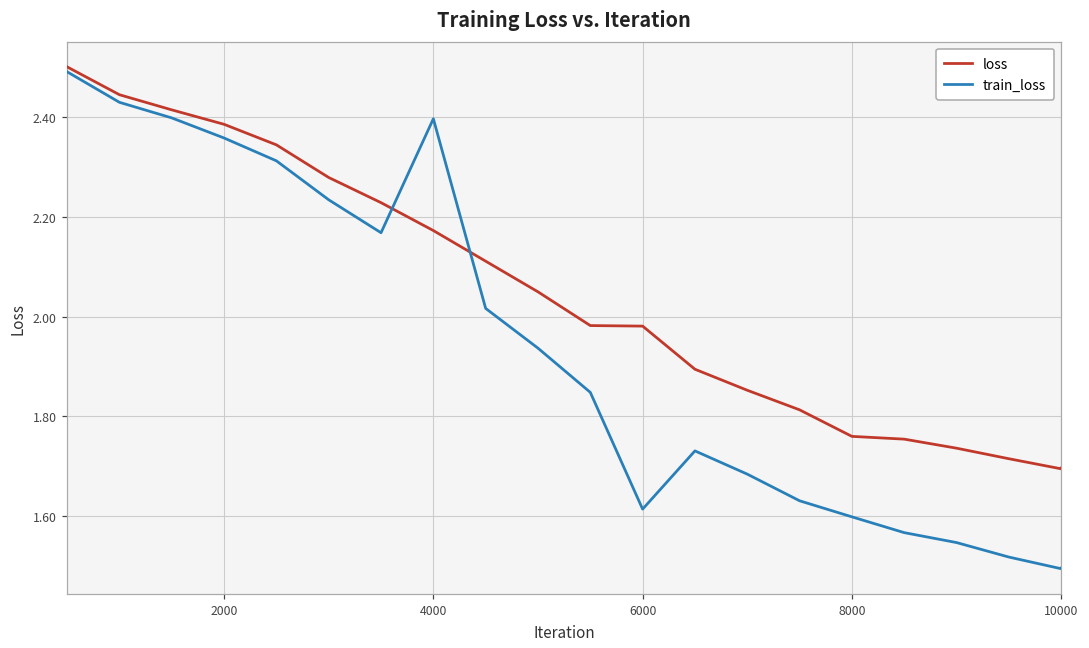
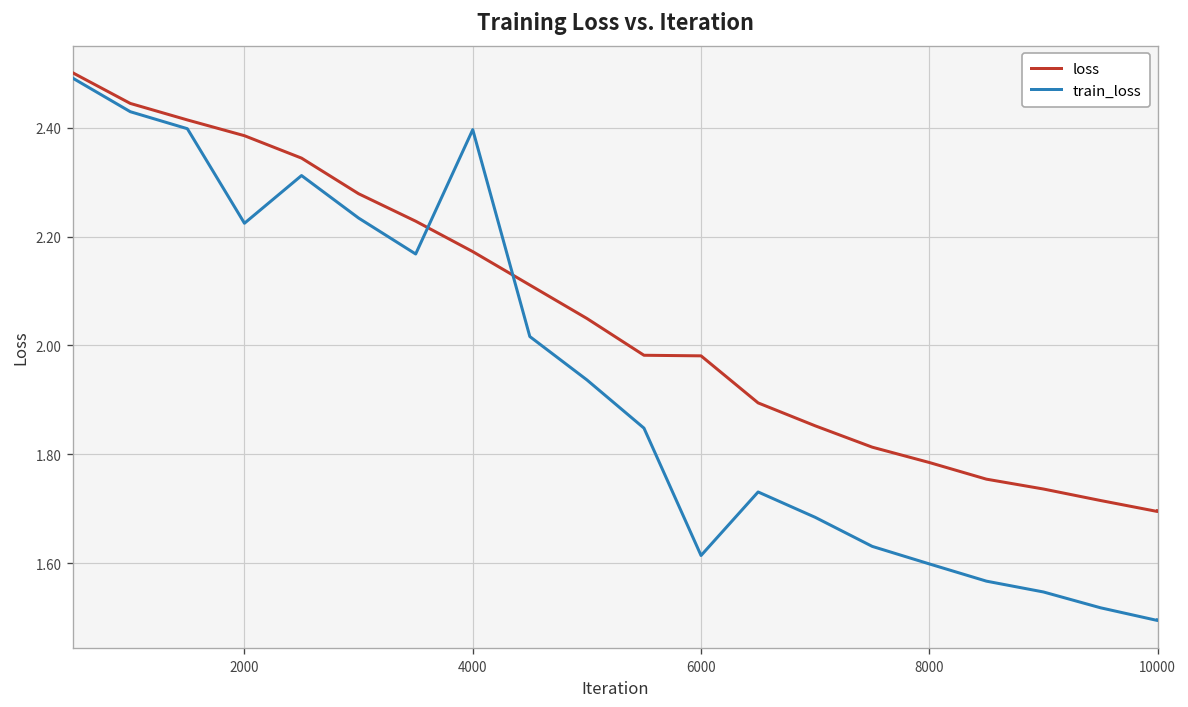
train_loss, 2000: 2.36 -> 2.22
loss, 8000: 1.76 -> 1.78
